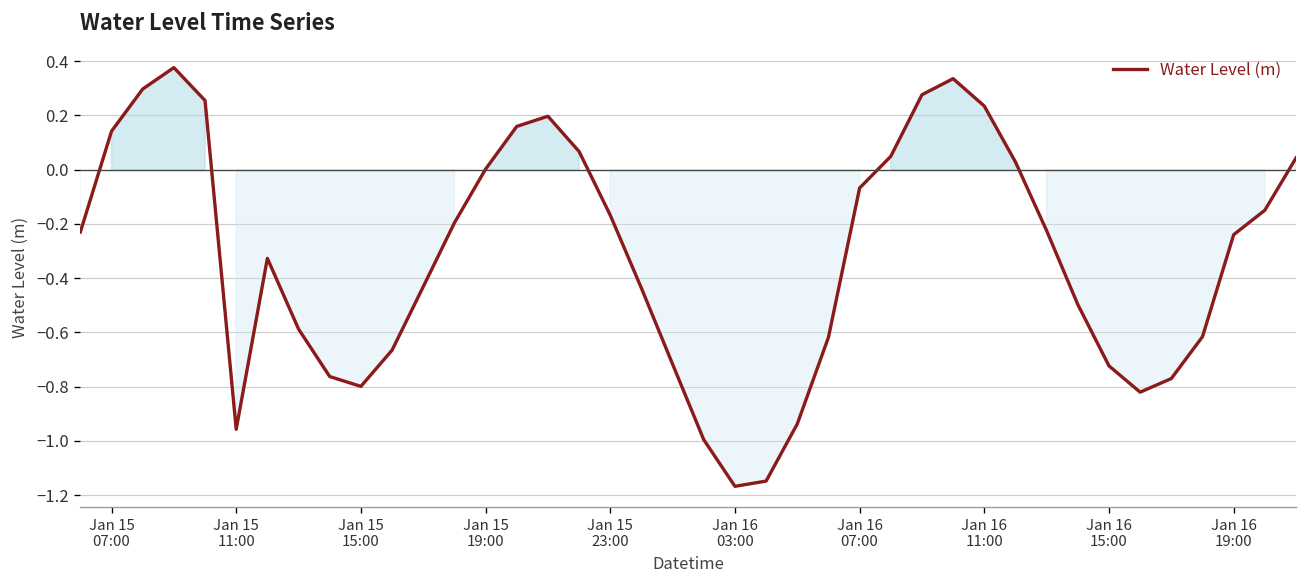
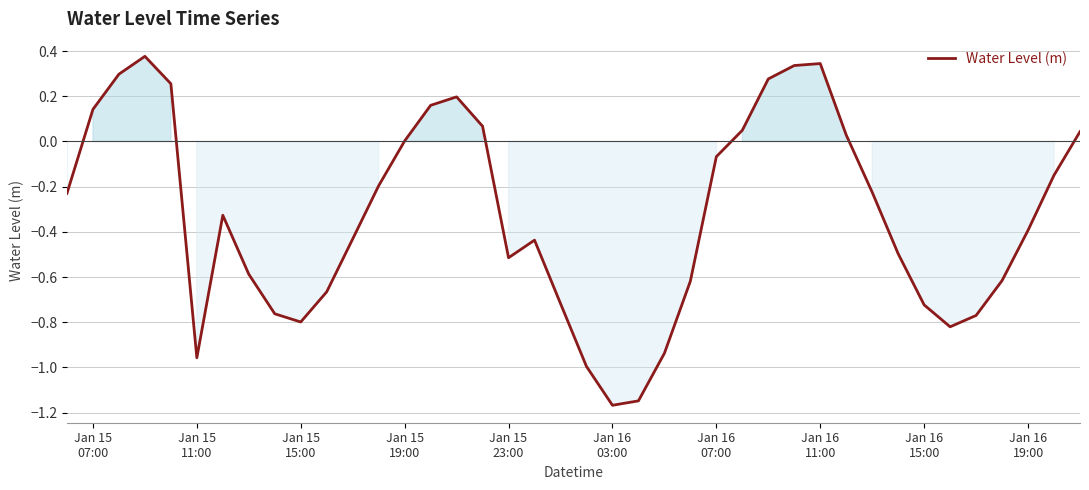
Jan 15 23:00: -0.17 -> -0.51
Jan 16 11:00: 0.23 -> 0.34
Jan 16 19:00: -0.24 -> -0.39
